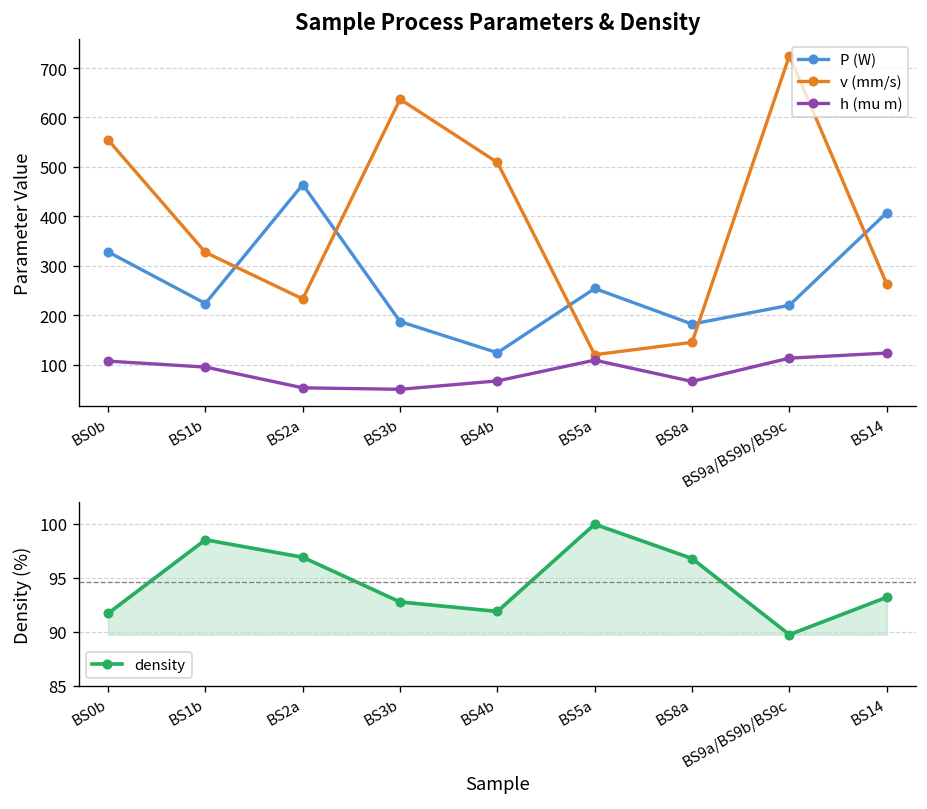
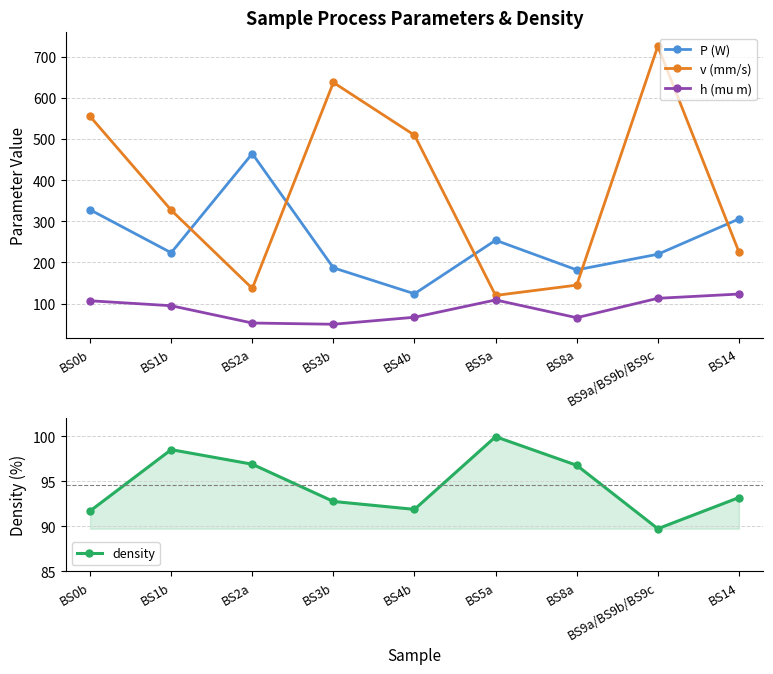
Sample Process Parameters & Density, v (mm/s), BS2a: 230 -> 140
Sample Process Parameters & Density, P (W), BS14: 410 -> 310
Sample Process Parameters & Density, v (mm/s), BS14: 260 -> 230
